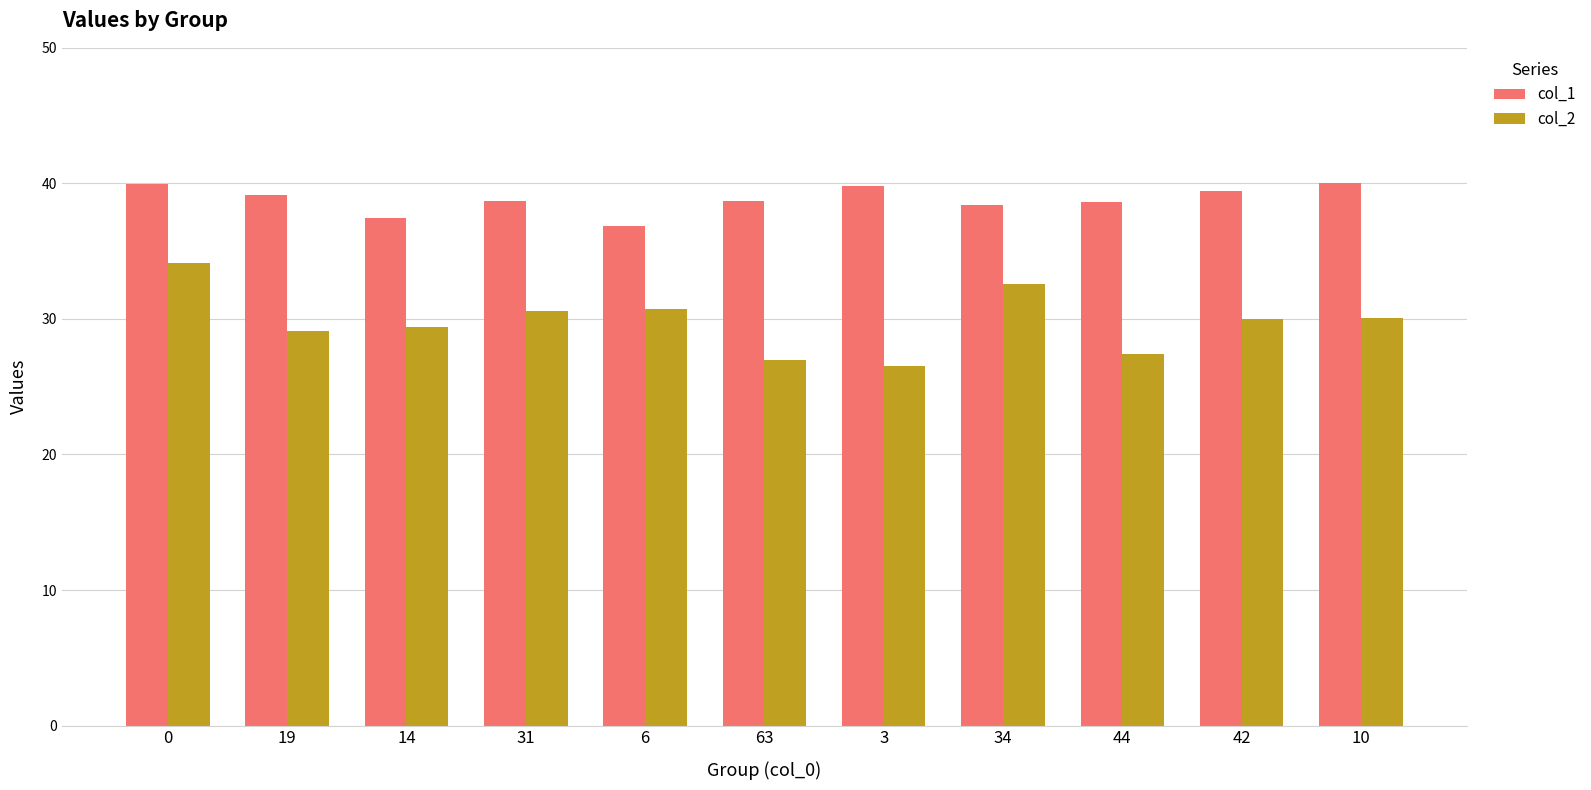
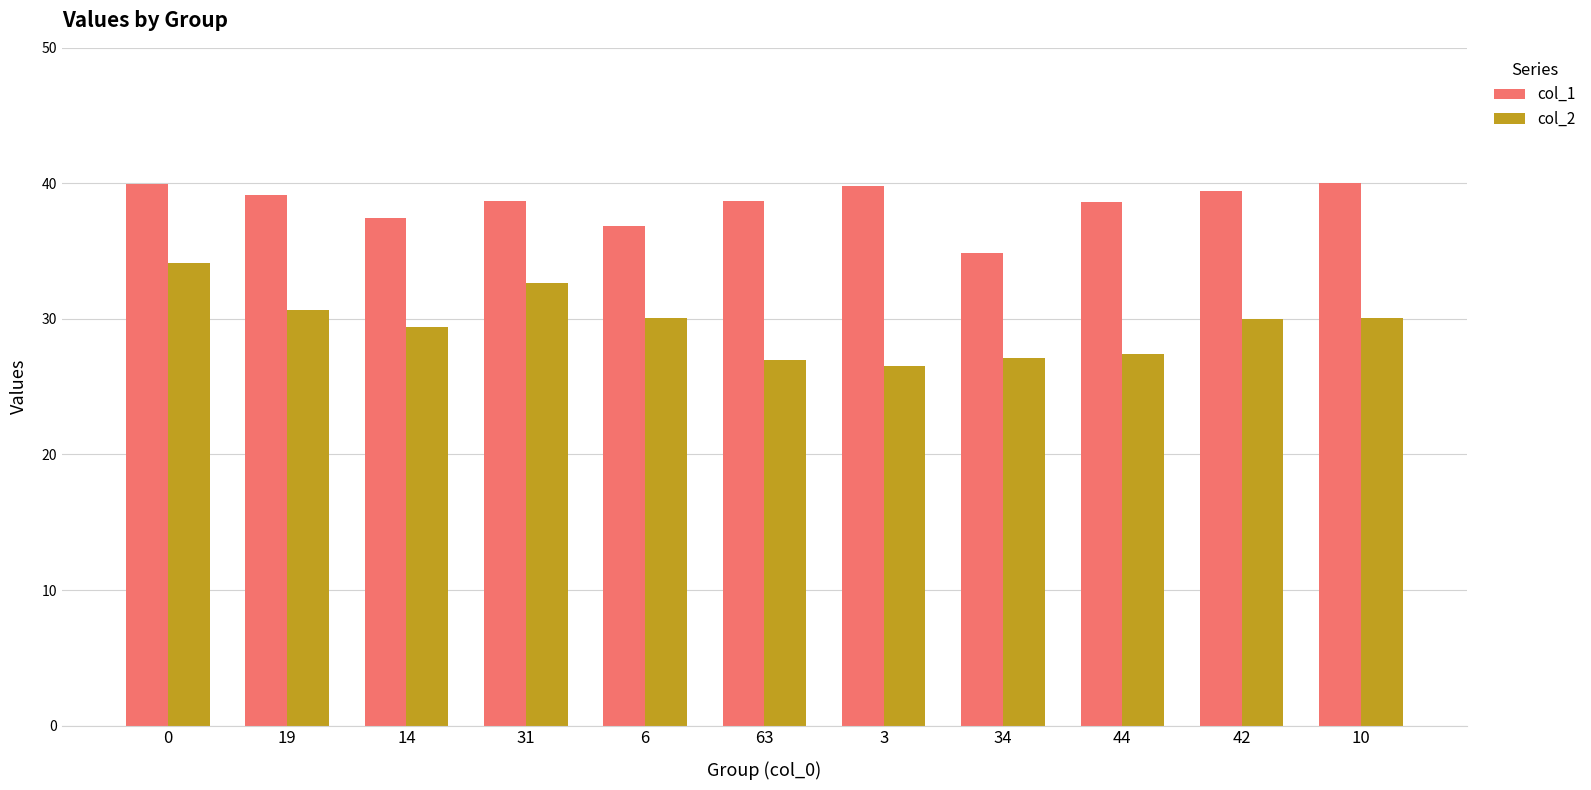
col_2, 19: 29.1 -> 30.7
col_2, 31: 30.6 -> 32.6
col_2, 6: 30.7 -> 30.1
col_1, 34: 38.4 -> 34.8
col_2, 34: 32.6 -> 27.1
